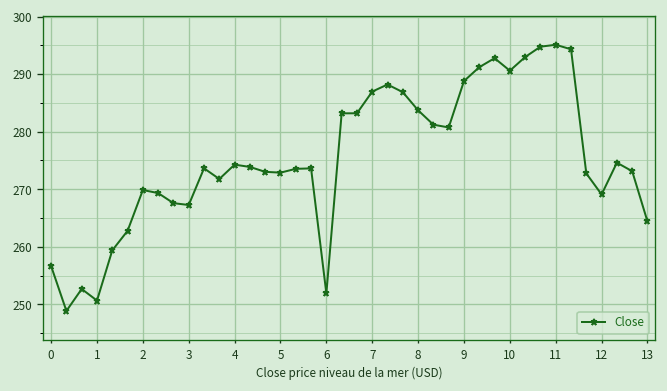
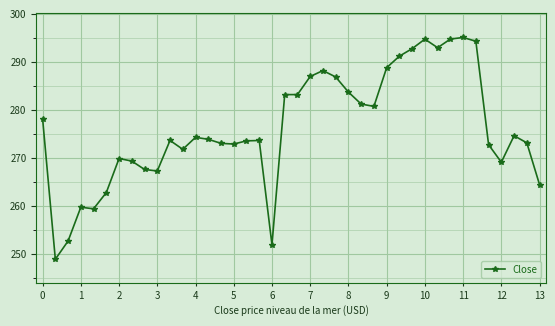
0: 257 -> 278
1: 251 -> 260
10: 291 -> 295
